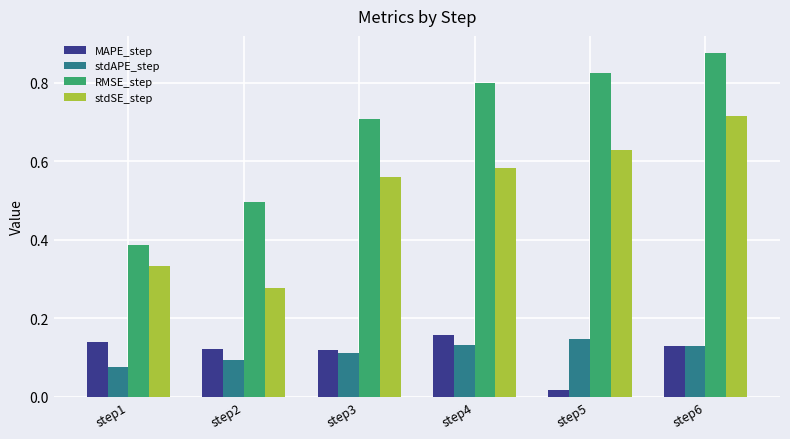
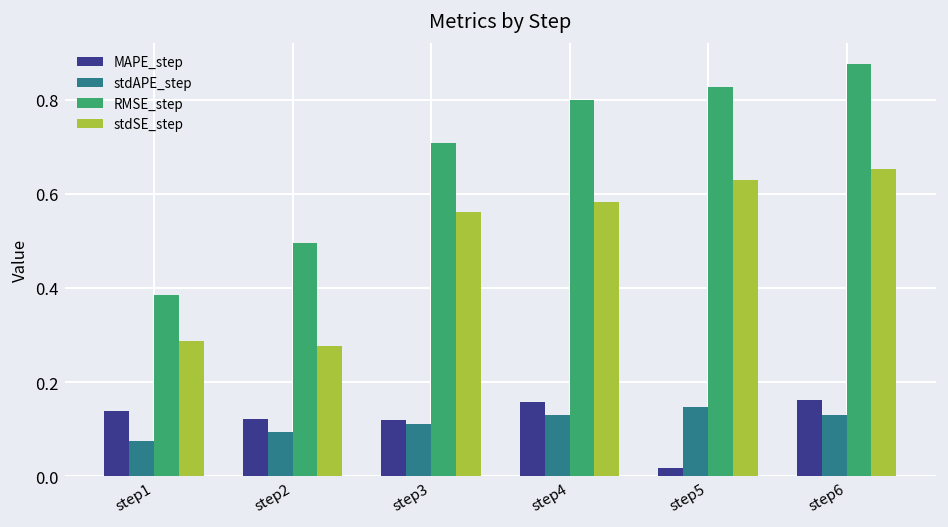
stdSE_step, step1: 0.33 -> 0.29
MAPE_step, step6: 0.13 -> 0.16
stdSE_step, step6: 0.72 -> 0.65
